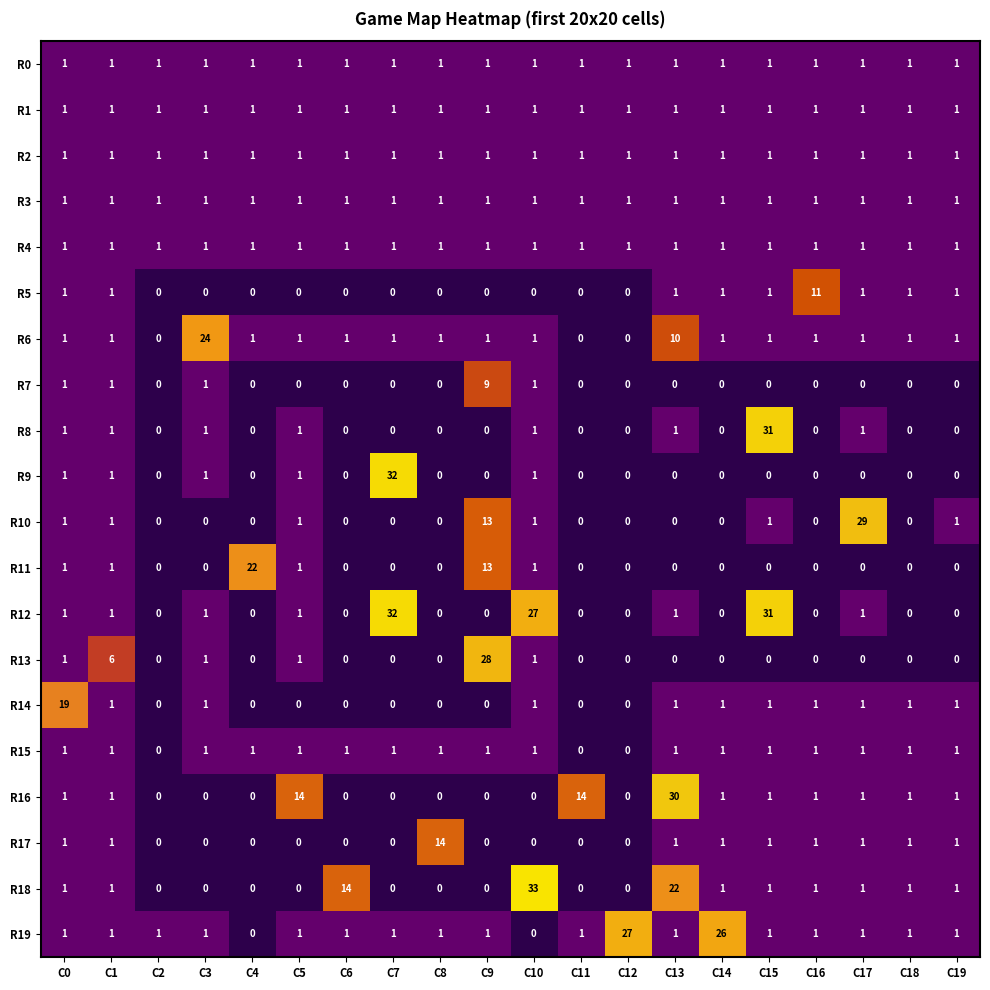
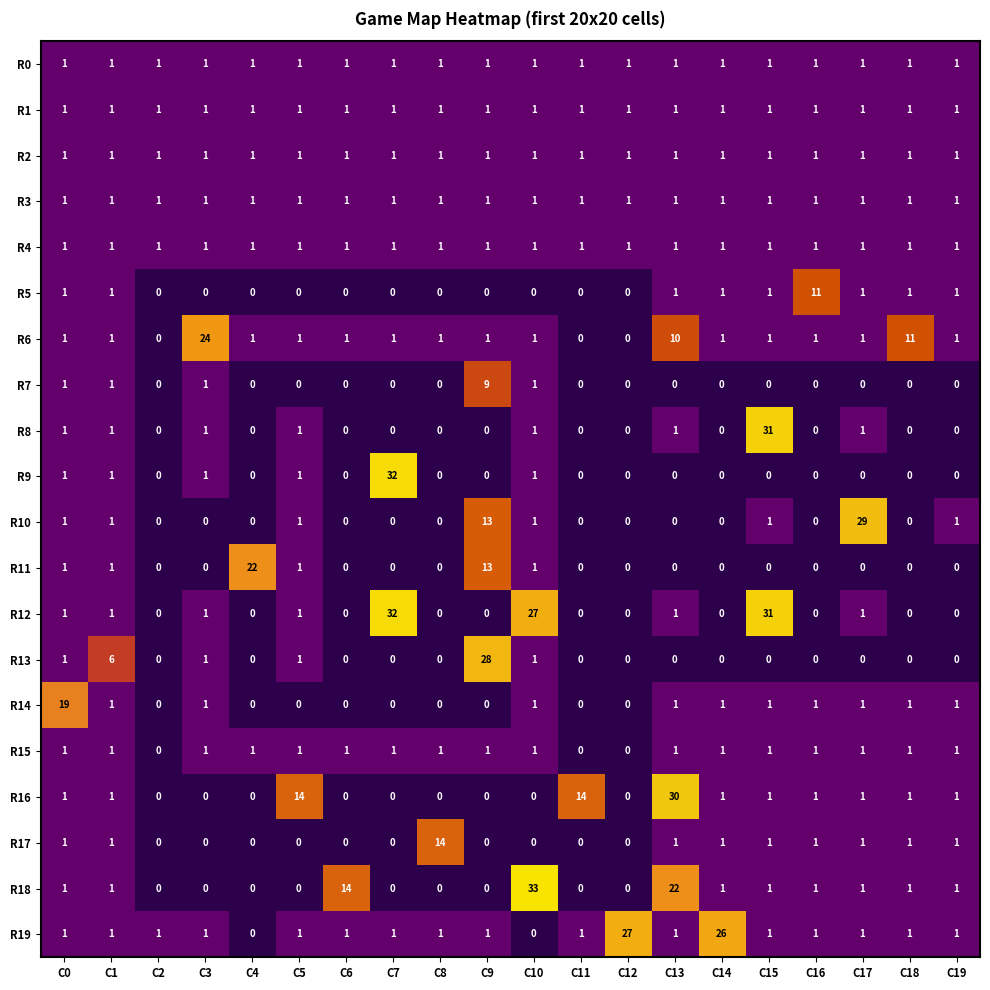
R6, C18: 1 -> 11
